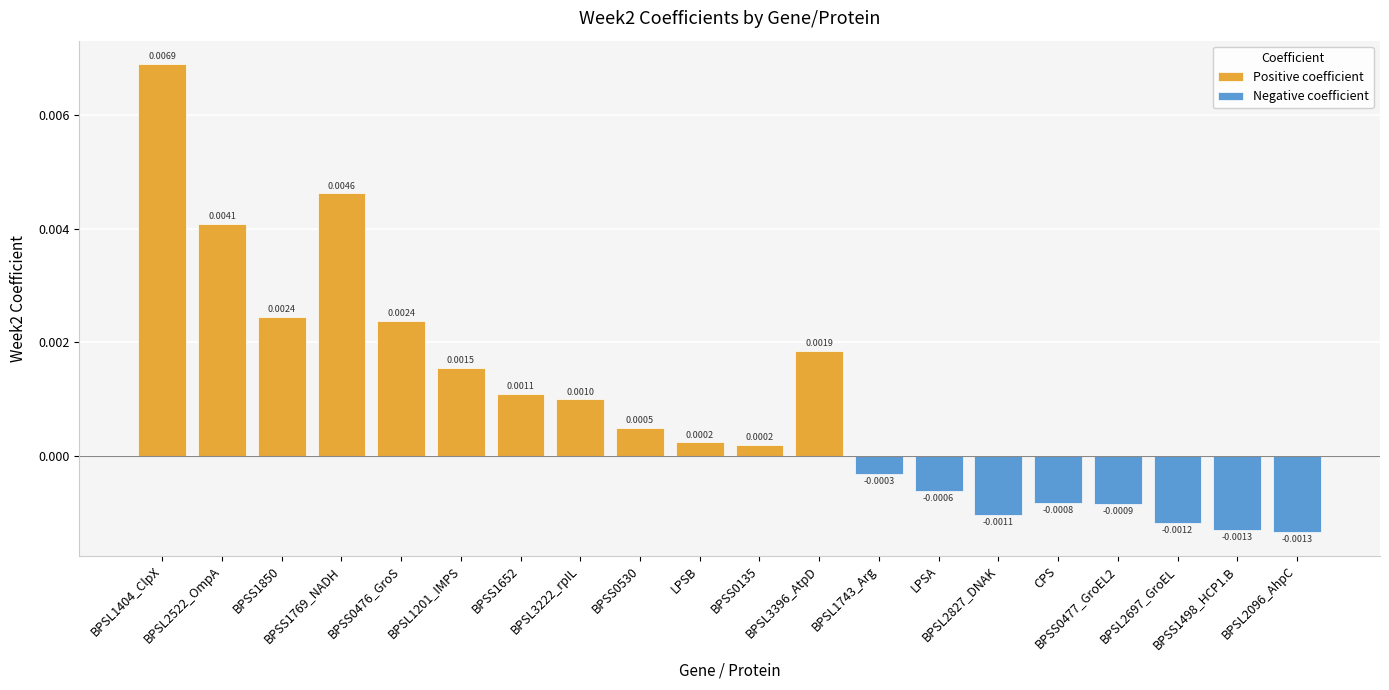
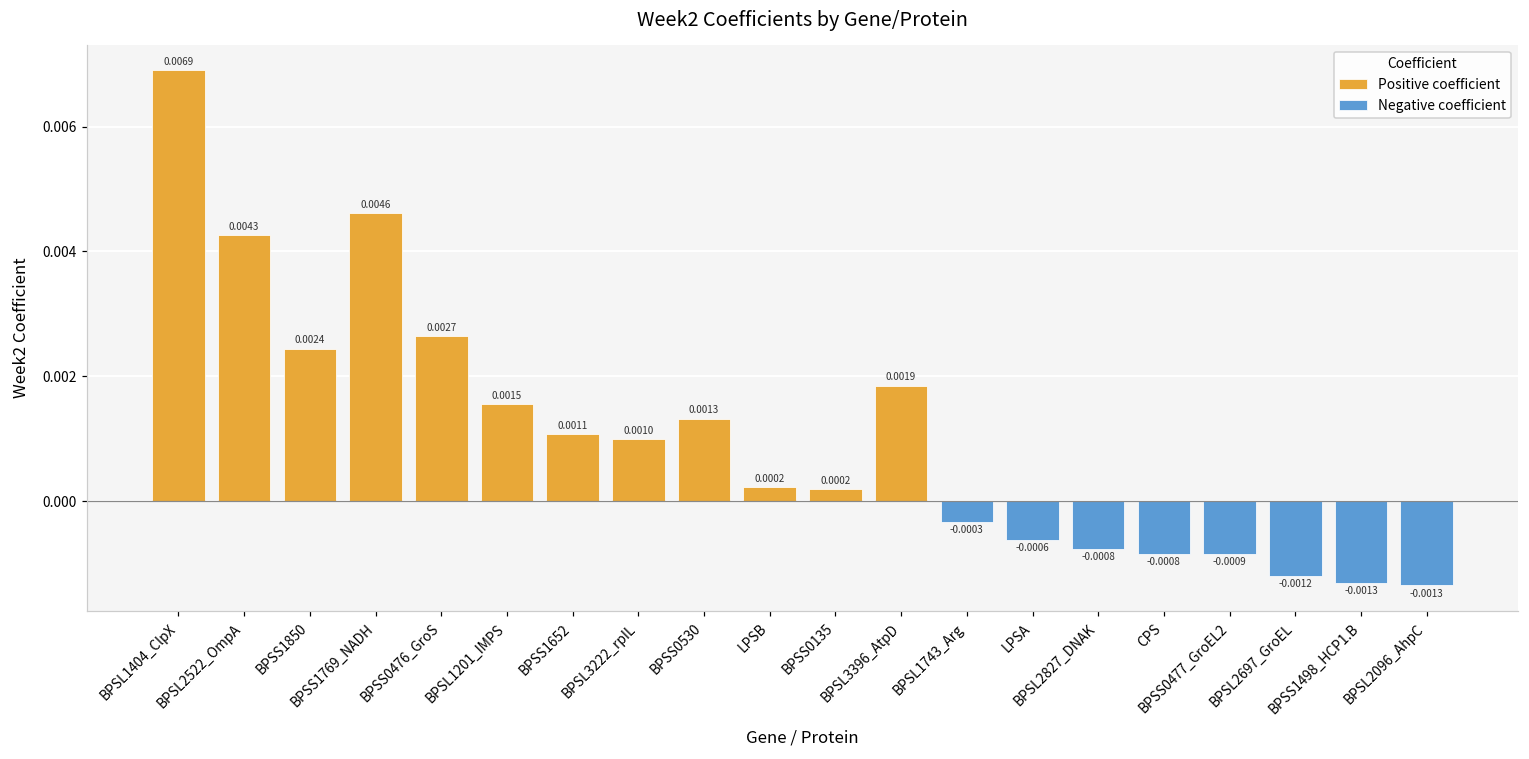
BPSL2522_OmpA: 0.0041 -> 0.0043
BPSS0476_GroS: 0.0024 -> 0.0027
BPSS0530: 0.0005 -> 0.0013
BPSL2827_DNAK: -0.0011 -> -0.0008
